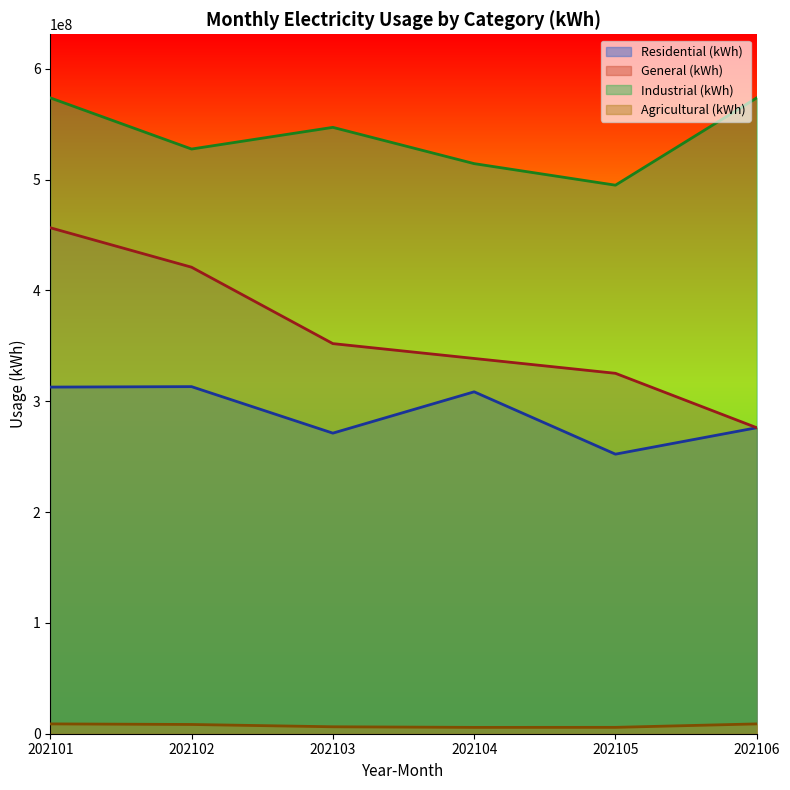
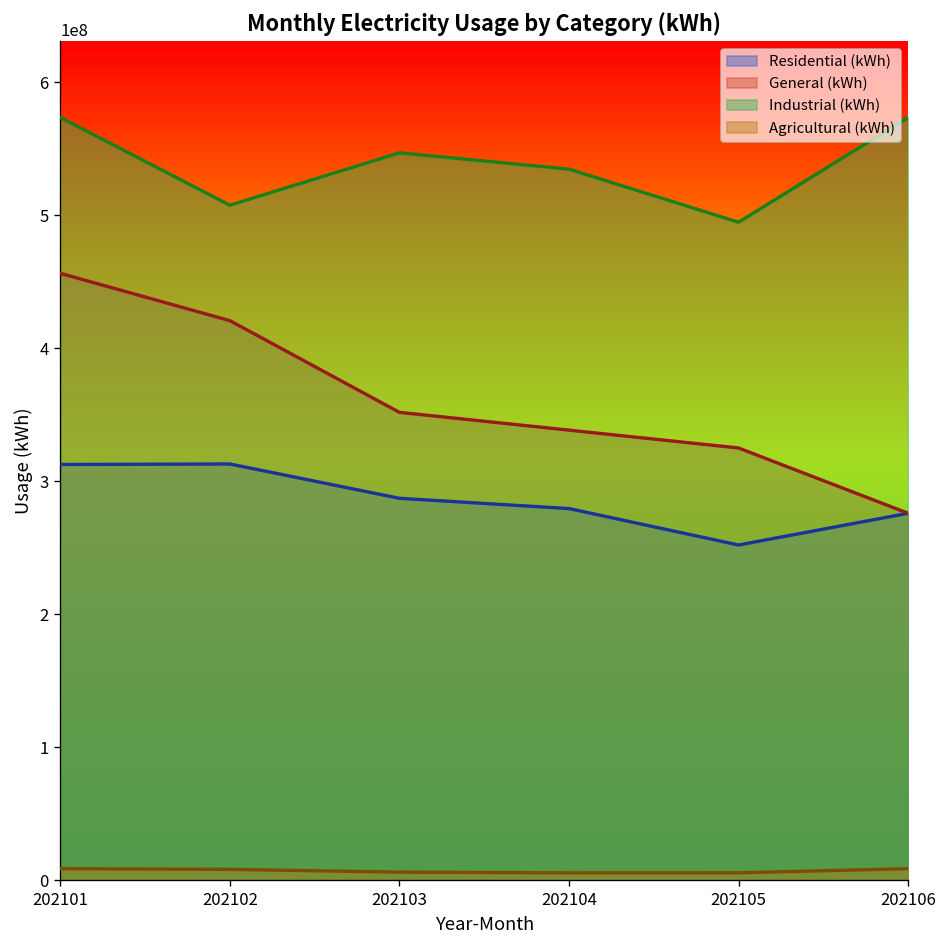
Industrial (kWh), 202102: 528000000 -> 508000000
Residential (kWh), 202103: 271000000 -> 287000000
Residential (kWh), 202104: 308000000 -> 280000000
Industrial (kWh), 202104: 514000000 -> 535000000
